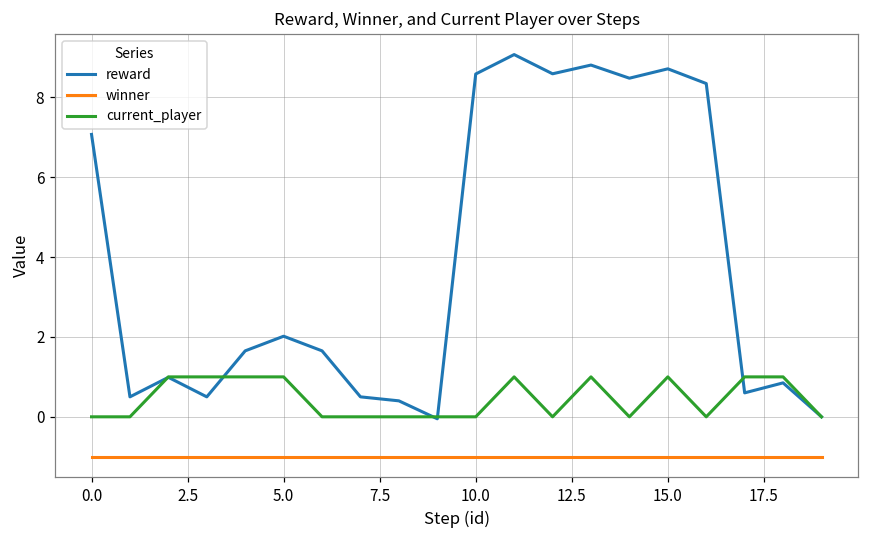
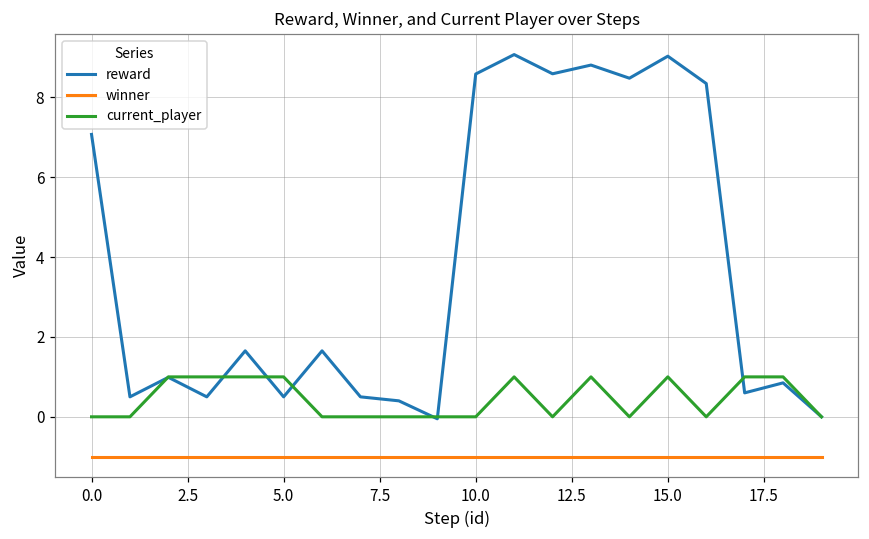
reward, 5.0: 2.0 -> 0.5
reward, 15.0: 8.7 -> 9.0
